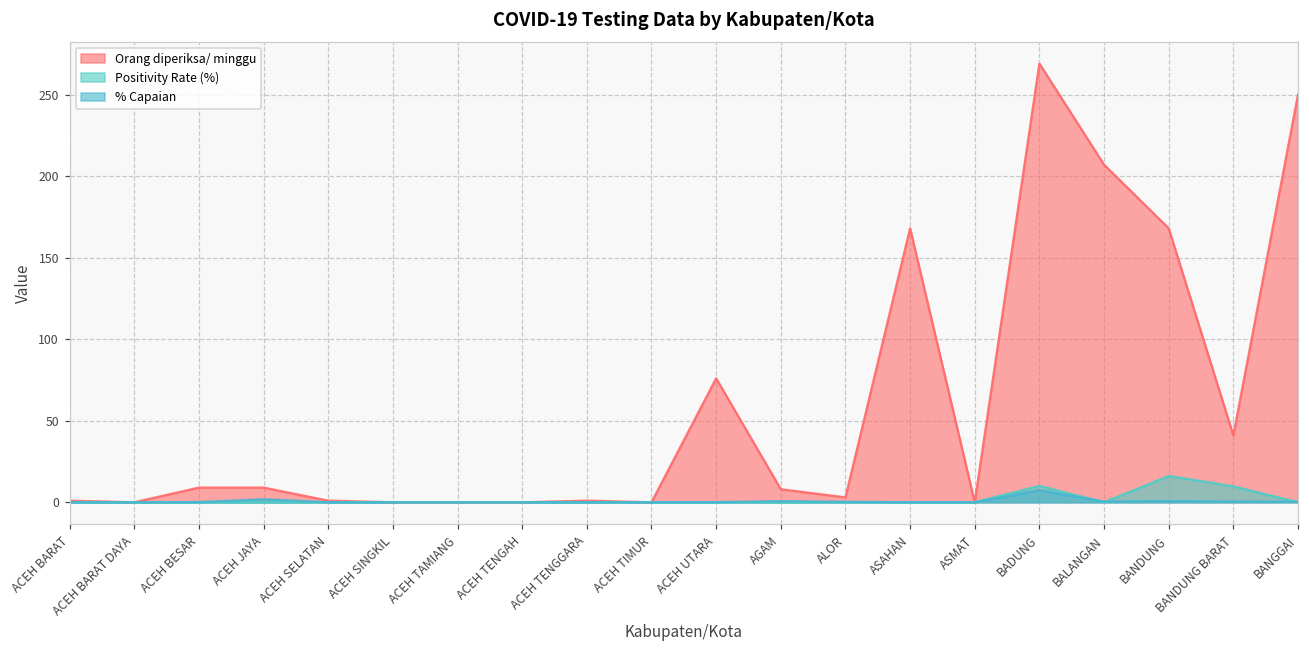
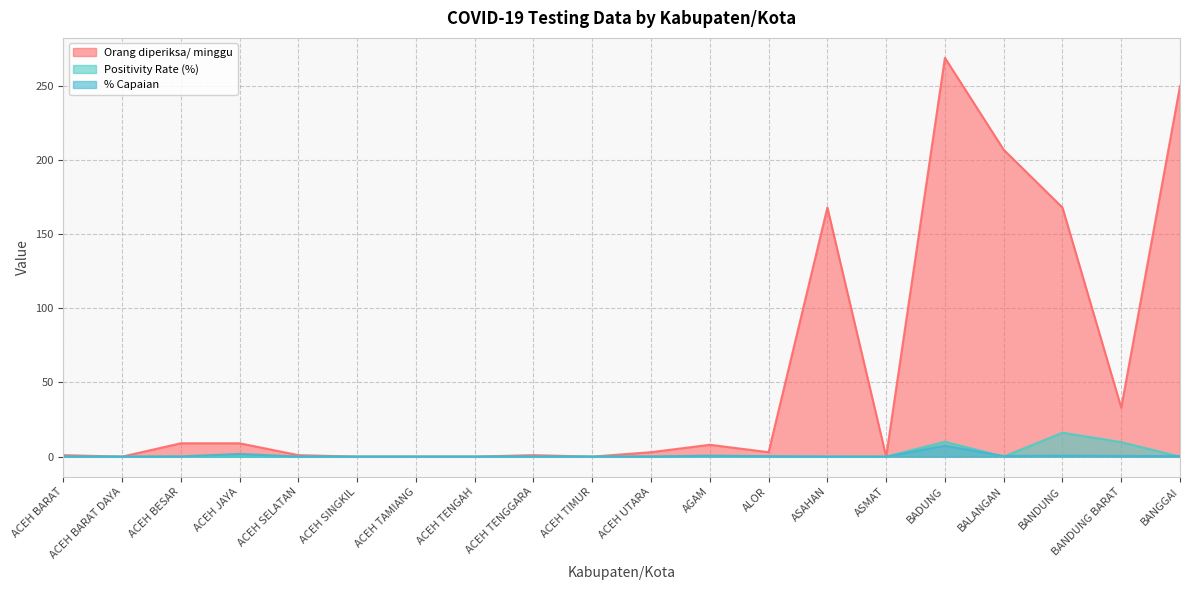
Orang diperiksa/ minggu, ACEH UTARA: 76 -> 3
Orang diperiksa/ minggu, BANDUNG BARAT: 41 -> 33
